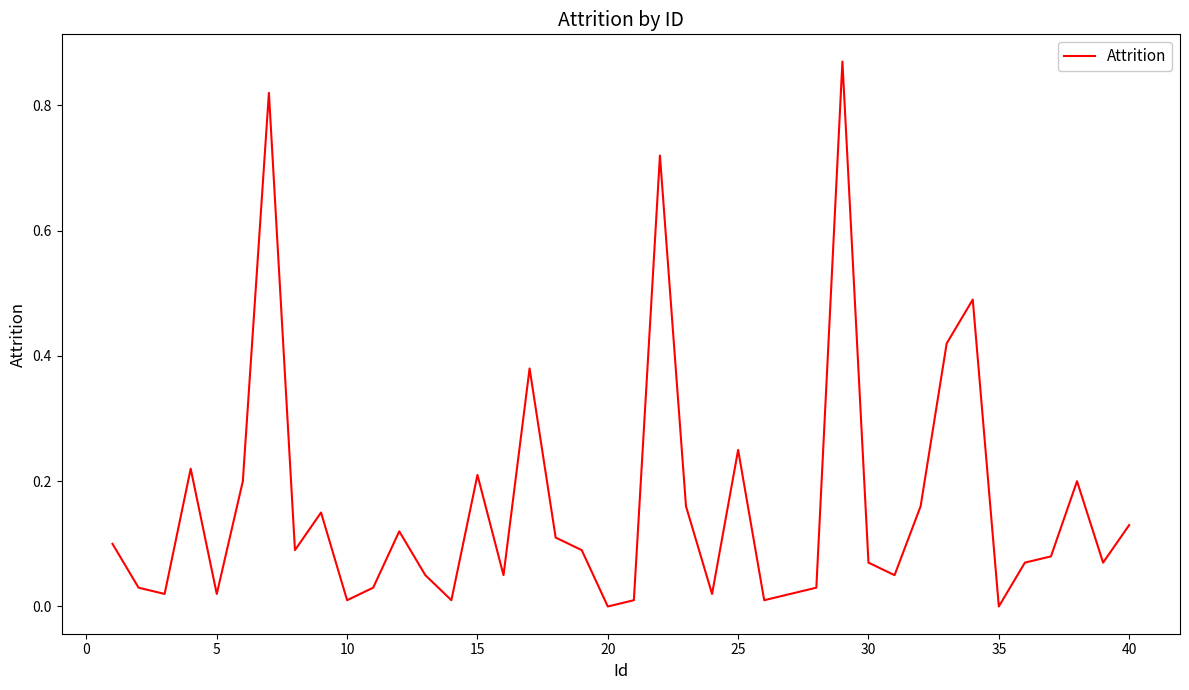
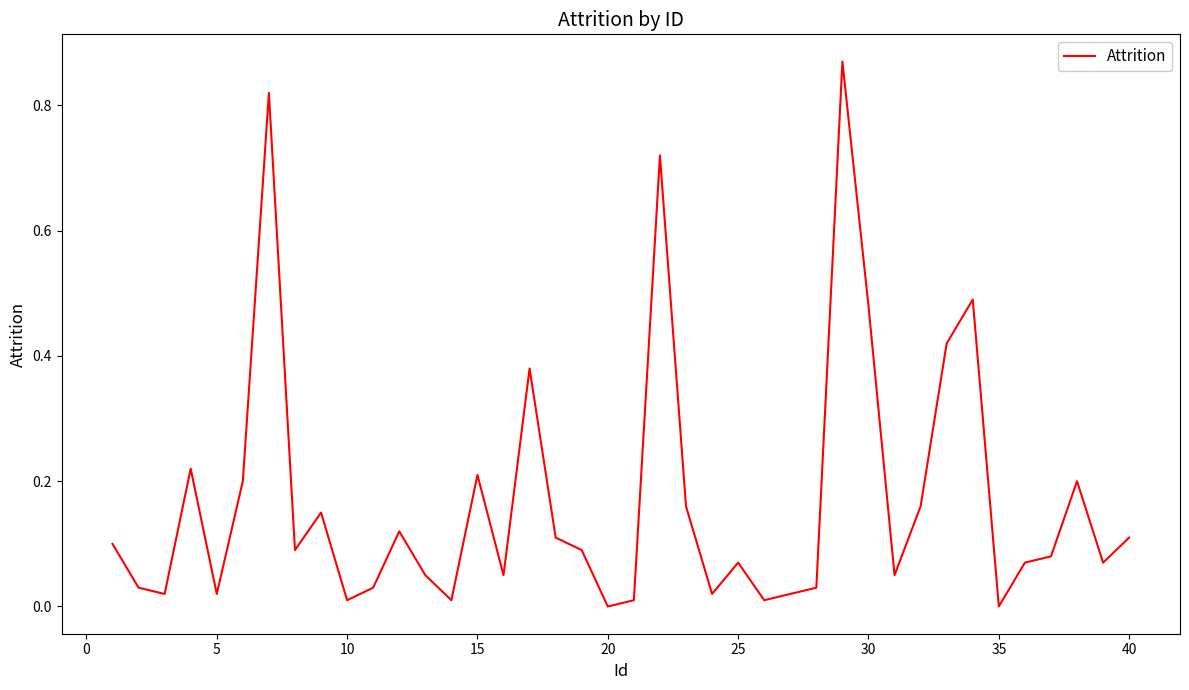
25: 0.25 -> 0.07
30: 0.07 -> 0.48
40: 0.13 -> 0.11
